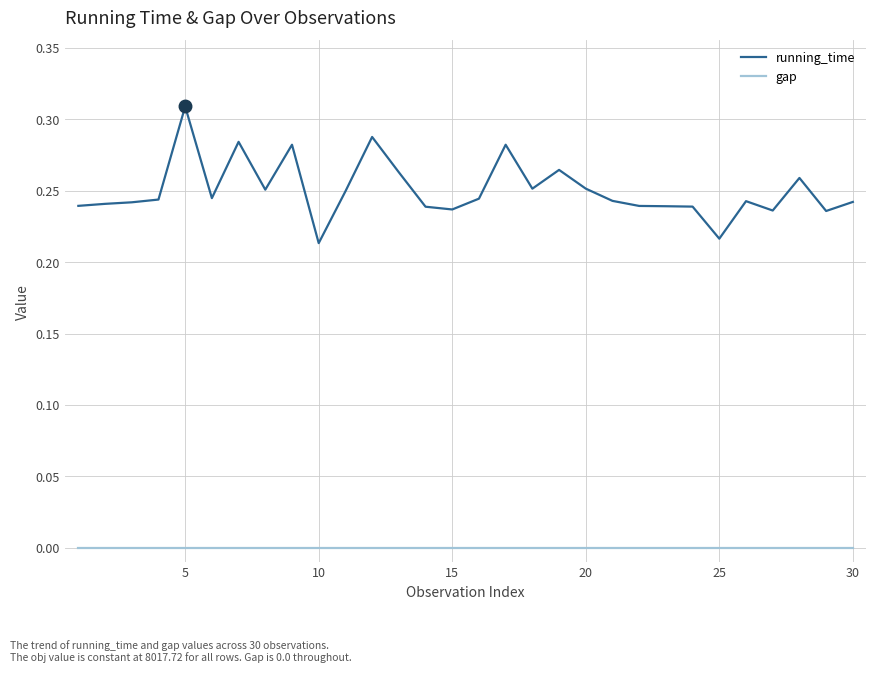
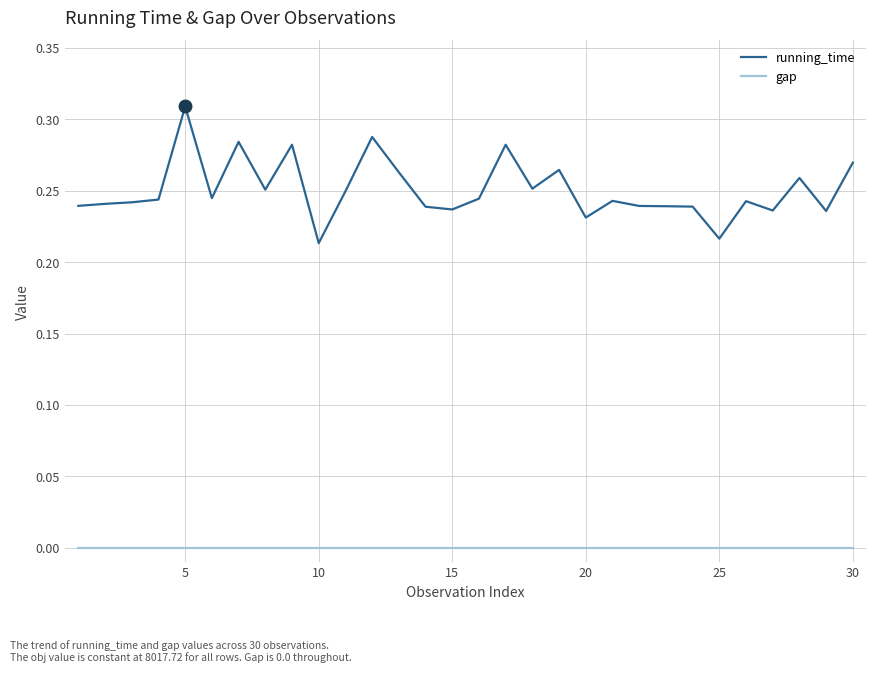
running_time, 20: 0.251 -> 0.231
running_time, 30: 0.242 -> 0.270
